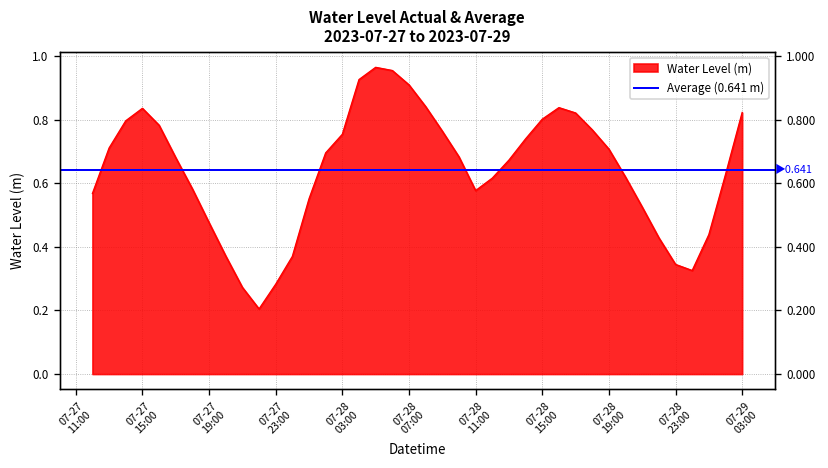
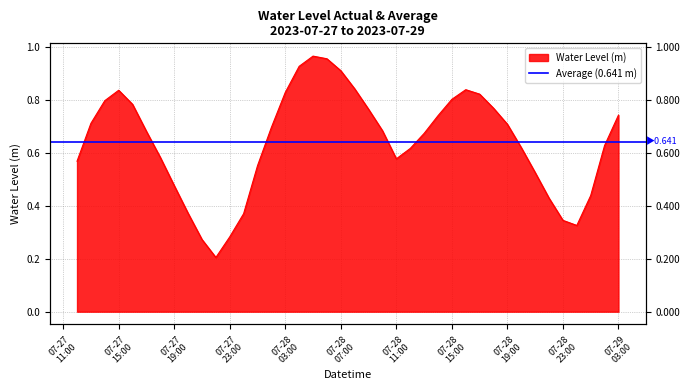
07-28 03:00: 0.75 -> 0.83
07-29 03:00: 0.82 -> 0.74
